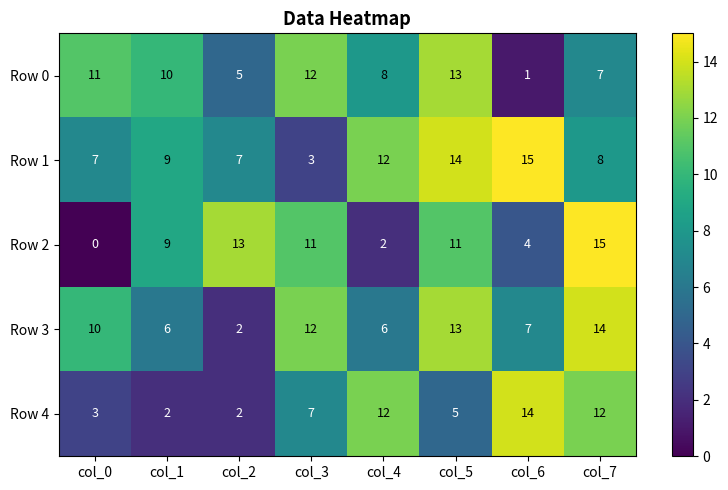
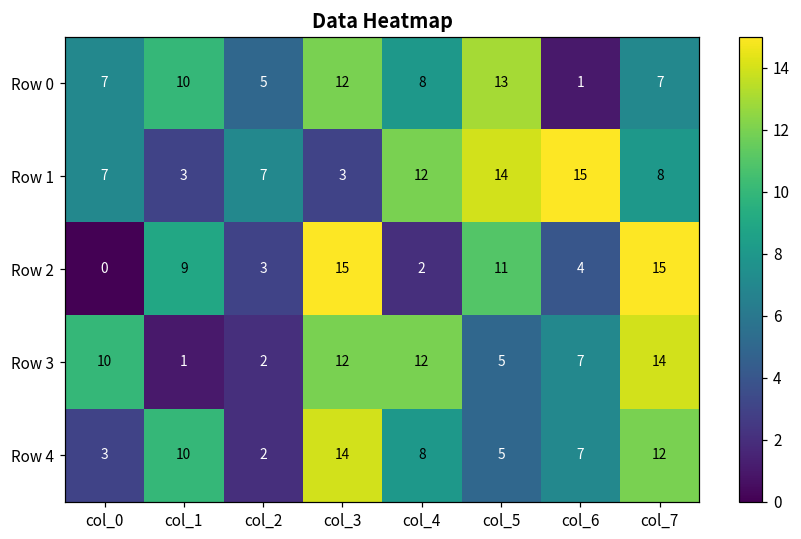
Row 0, col_0: 11 -> 7
Row 1, col_1: 9 -> 3
Row 2, col_2: 13 -> 3
Row 2, col_3: 11 -> 15
Row 3, col_1: 6 -> 1
Row 3, col_4: 6 -> 12
Row 3, col_5: 13 -> 5
Row 4, col_1: 2 -> 10
Row 4, col_3: 7 -> 14
Row 4, col_4: 12 -> 8
Row 4, col_6: 14 -> 7
